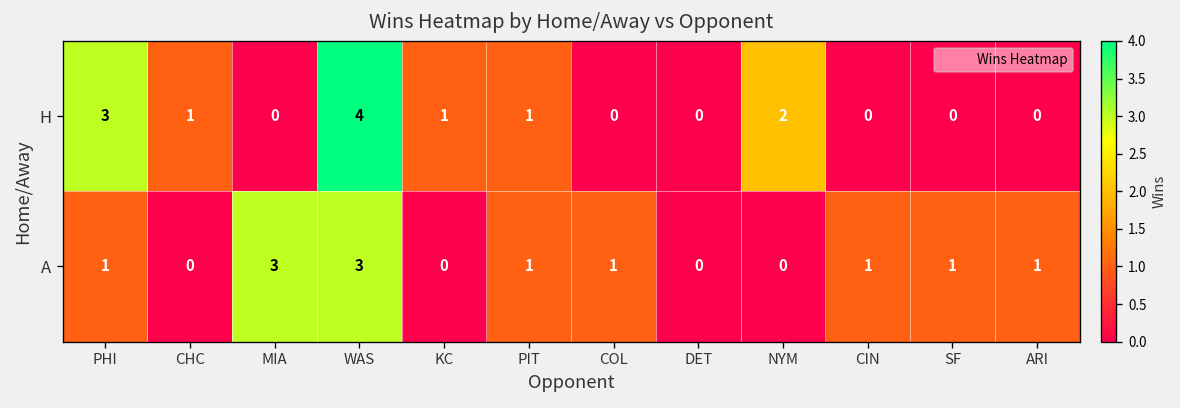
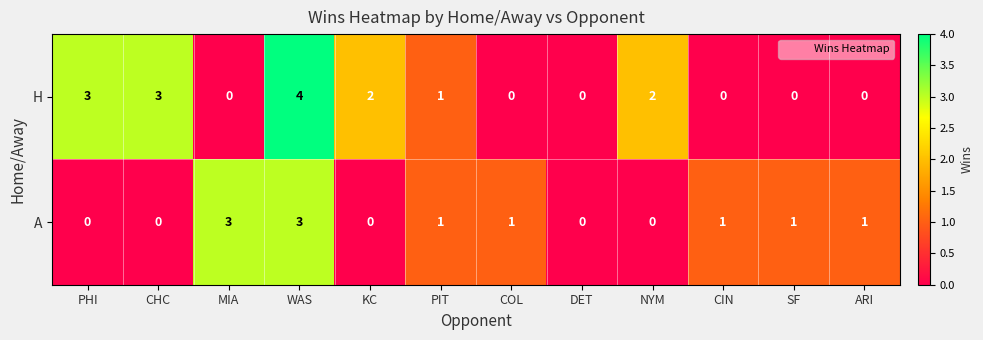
H, CHC: 1 -> 3
H, KC: 1 -> 2
A, PHI: 1 -> 0
